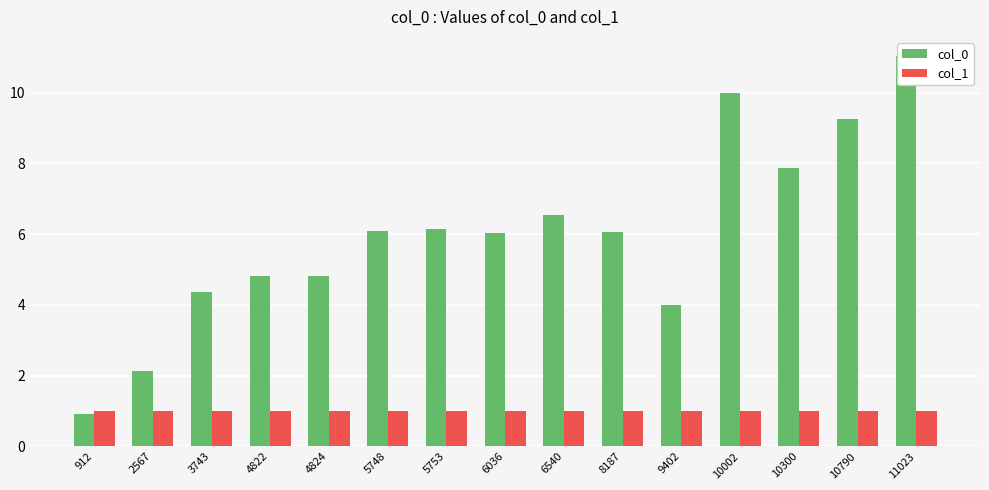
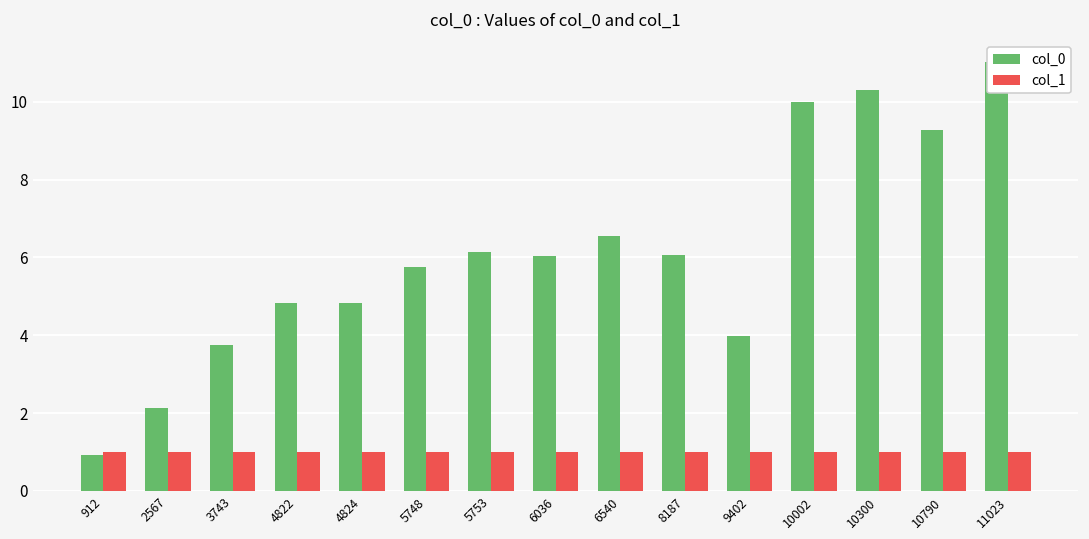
col_0, 3743: 4.4 -> 3.7
col_0, 5748: 6.1 -> 5.7
col_0, 10300: 7.9 -> 10.3
